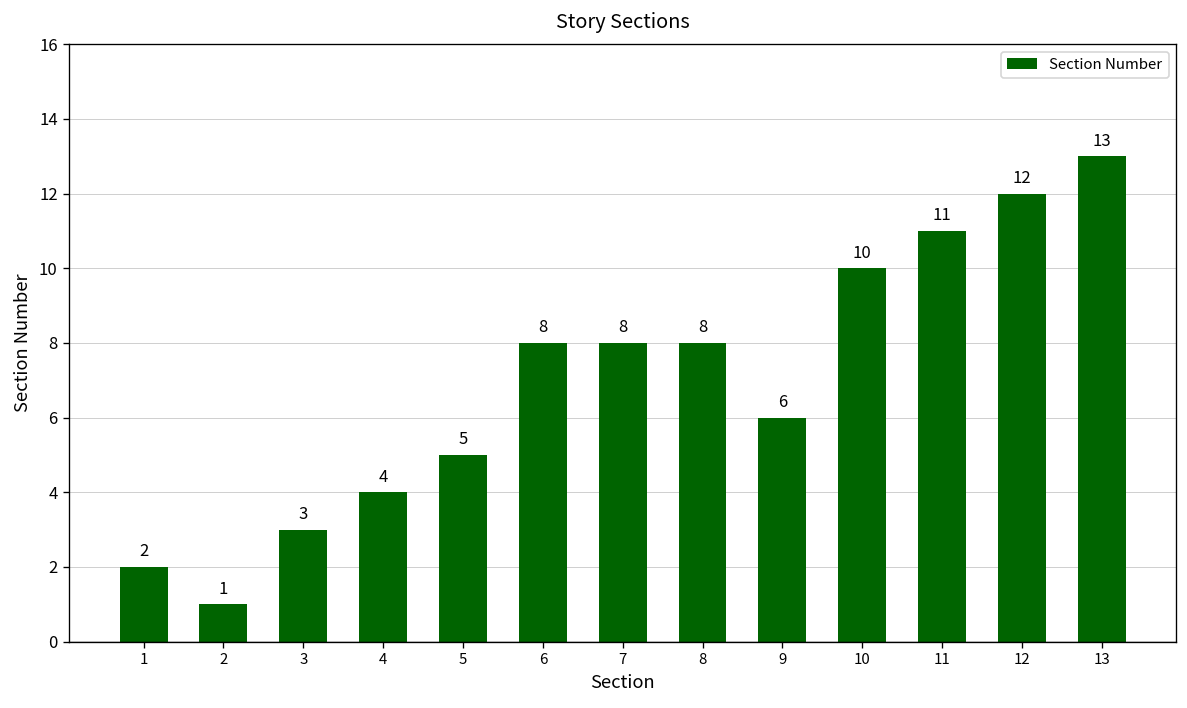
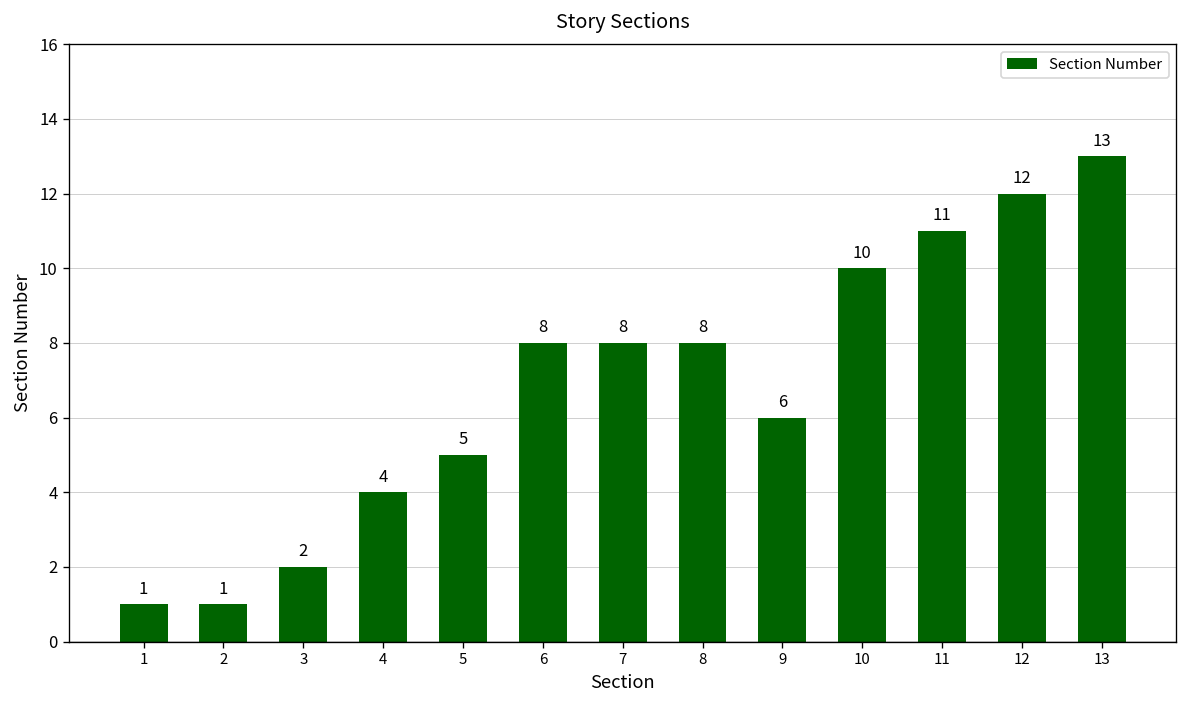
1: 2 -> 1
3: 3 -> 2
